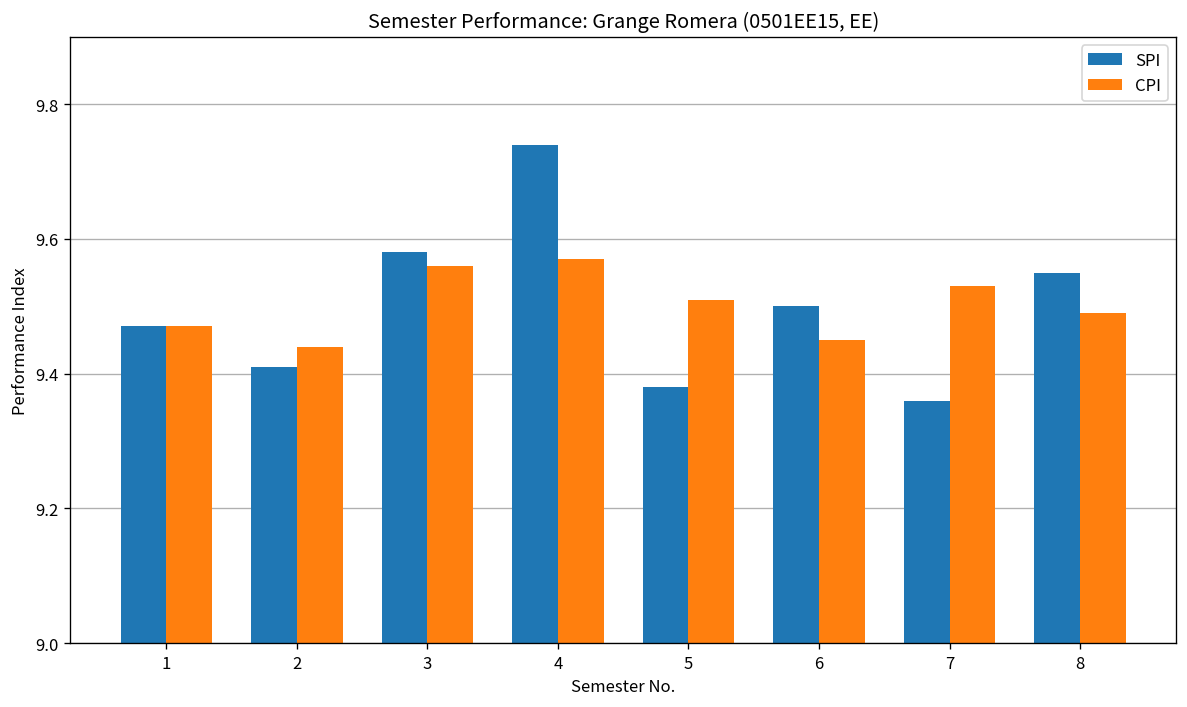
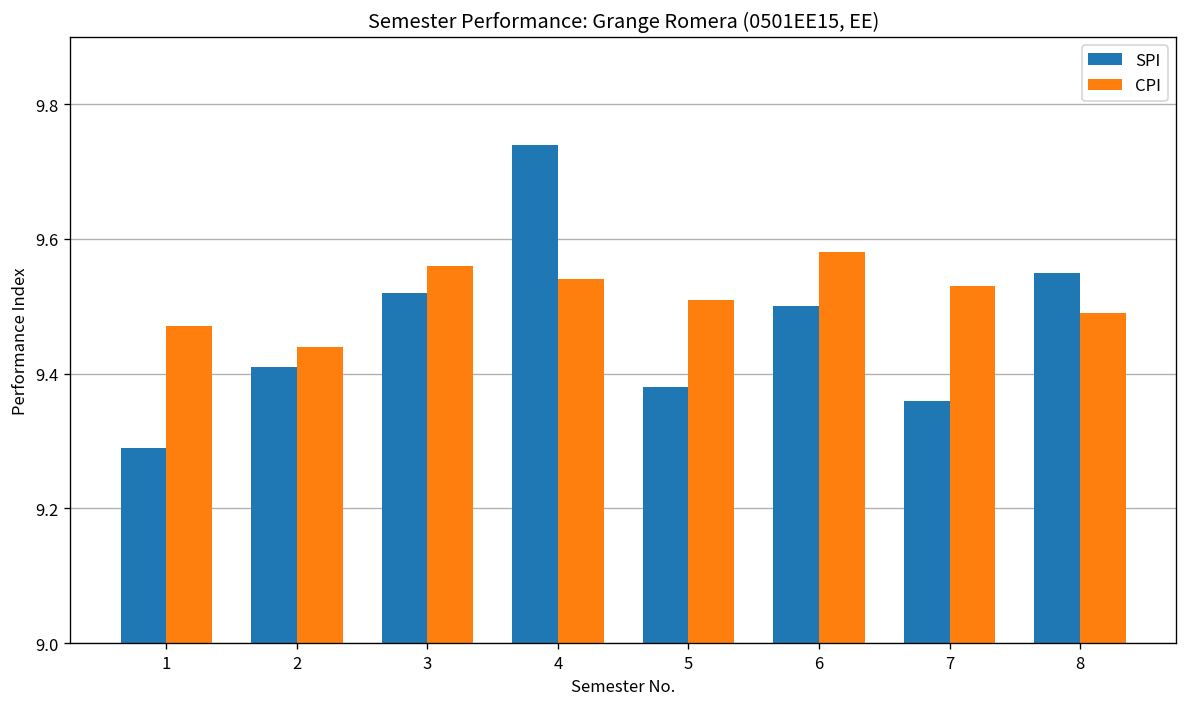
SPI, 1: 9.47 -> 9.29
SPI, 3: 9.58 -> 9.52
CPI, 4: 9.57 -> 9.54
CPI, 6: 9.45 -> 9.58
